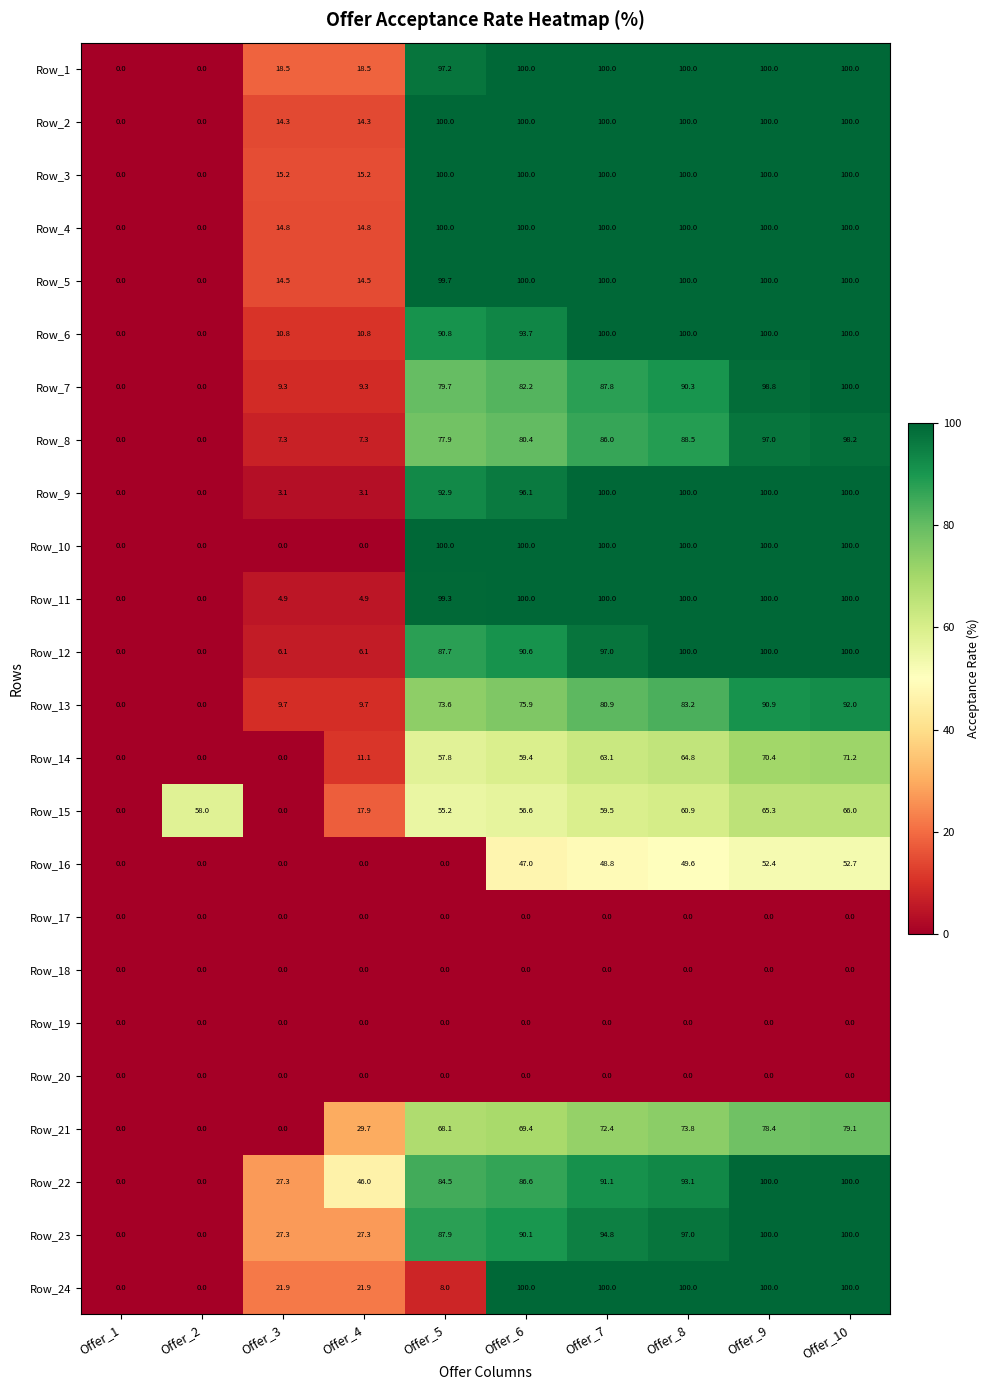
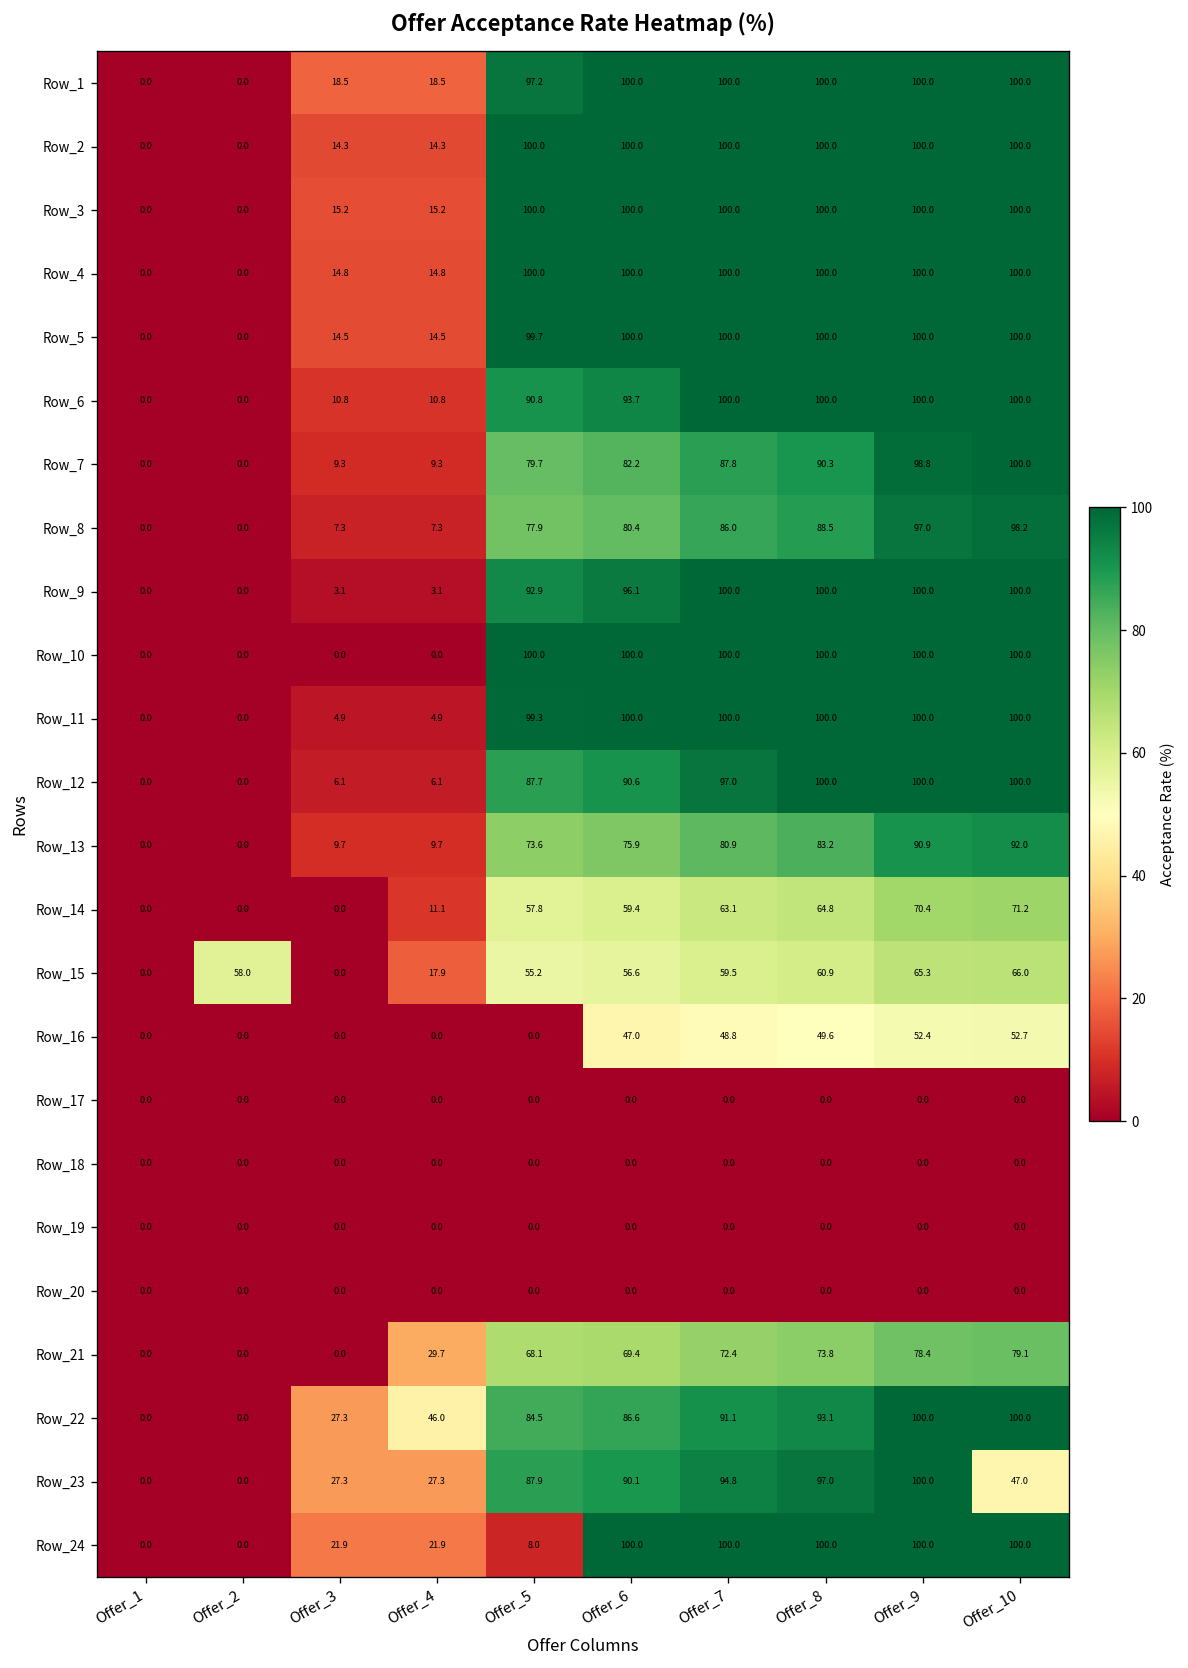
Row_23, Offer_10: 100.0 -> 47.0
